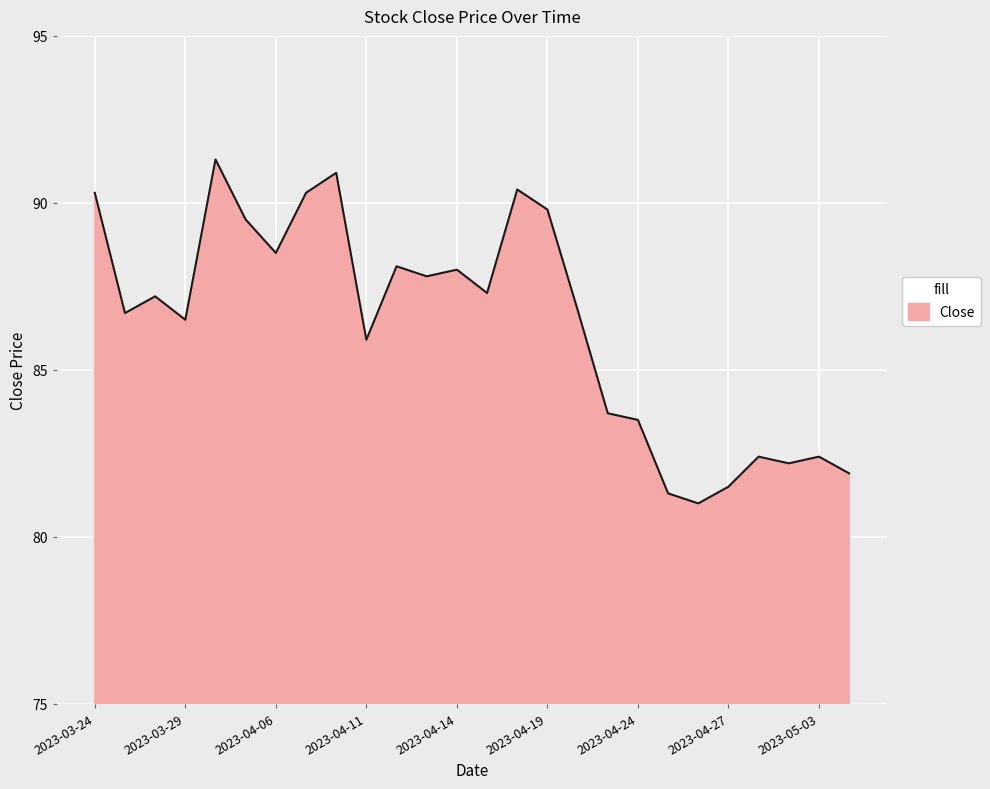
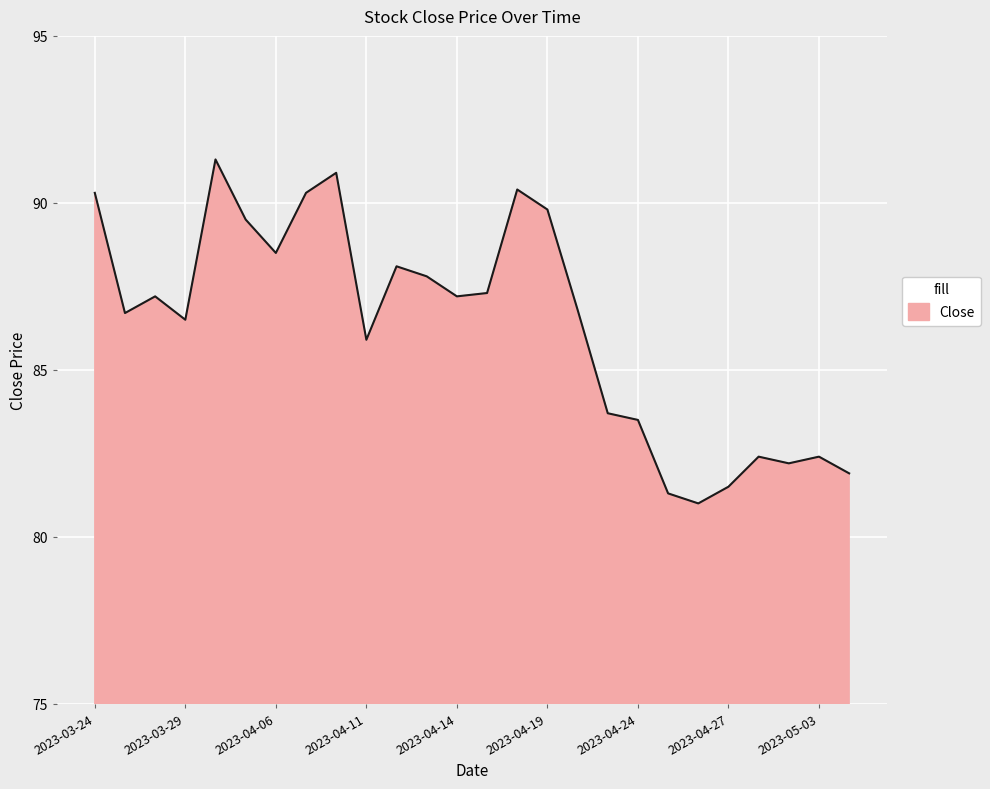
2023-04-14: 88.0 -> 87.2
